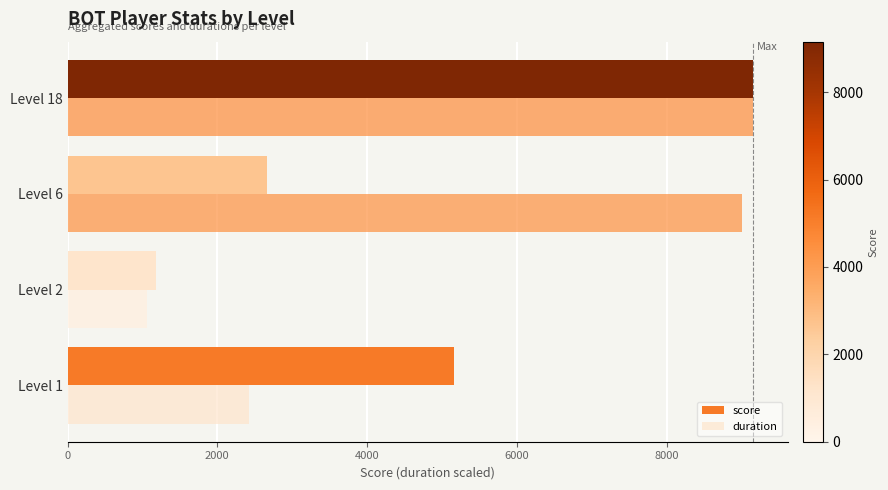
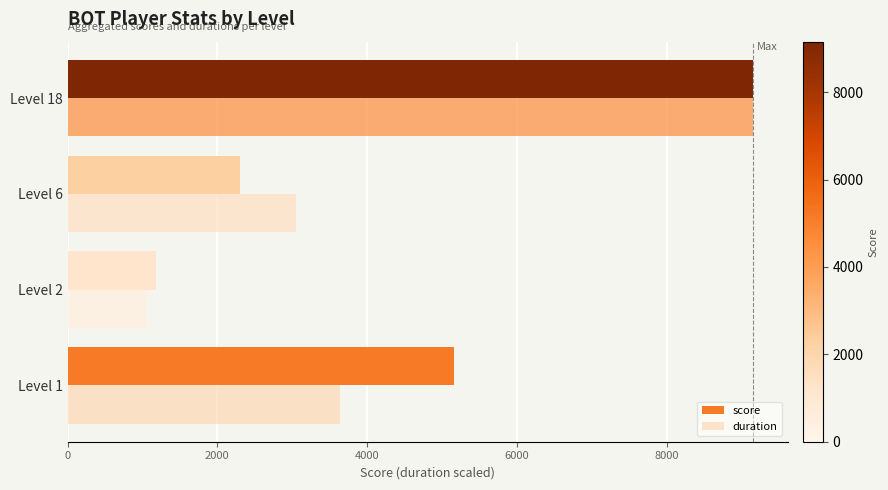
score, Level 6: 2700 -> 2300
duration, Level 6: 9000 -> 3100
duration, Level 1: 2400 -> 3600
